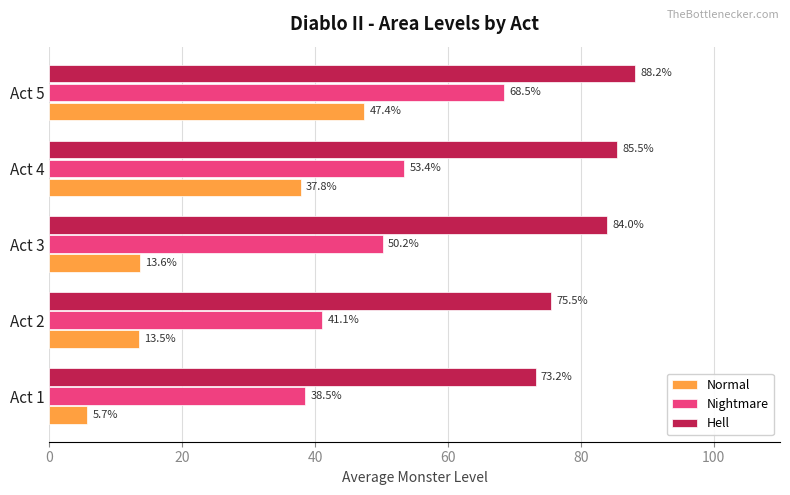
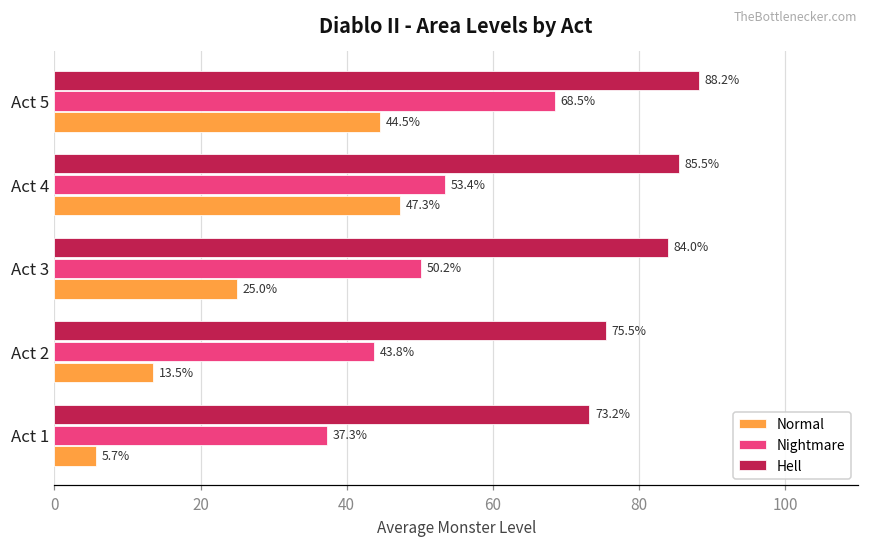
Normal, Act 5: 47.4% -> 44.5%
Normal, Act 4: 37.8% -> 47.3%
Normal, Act 3: 13.6% -> 25.0%
Nightmare, Act 2: 41.1% -> 43.8%
Nightmare, Act 1: 38.5% -> 37.3%
